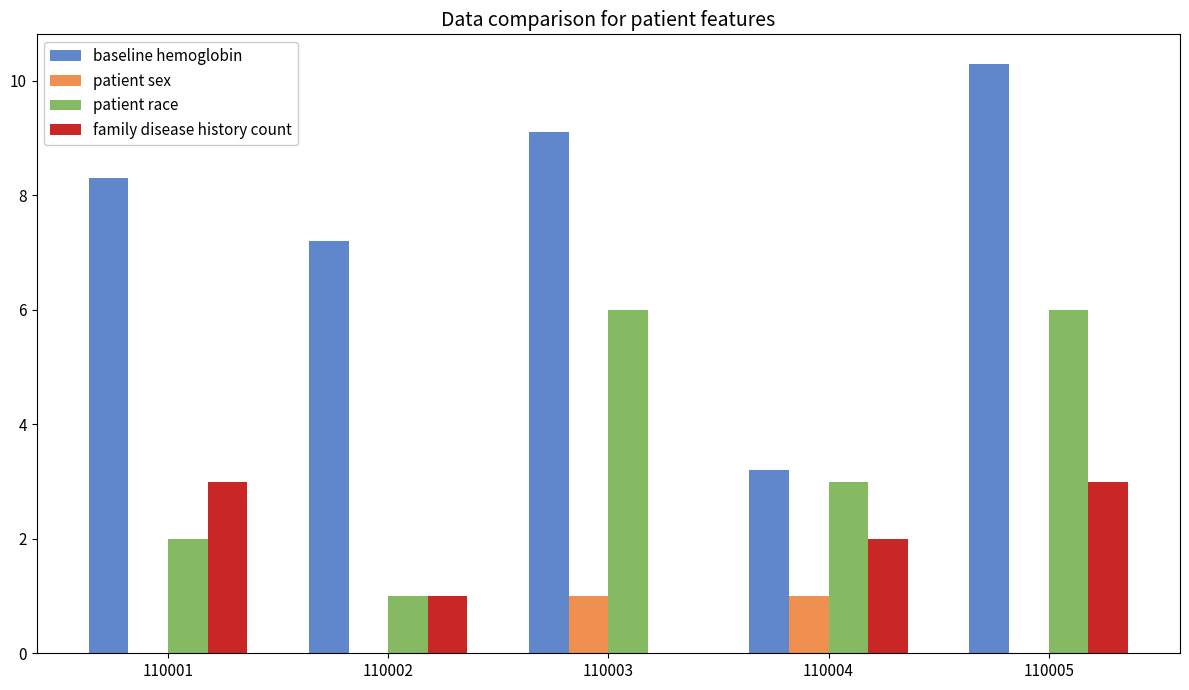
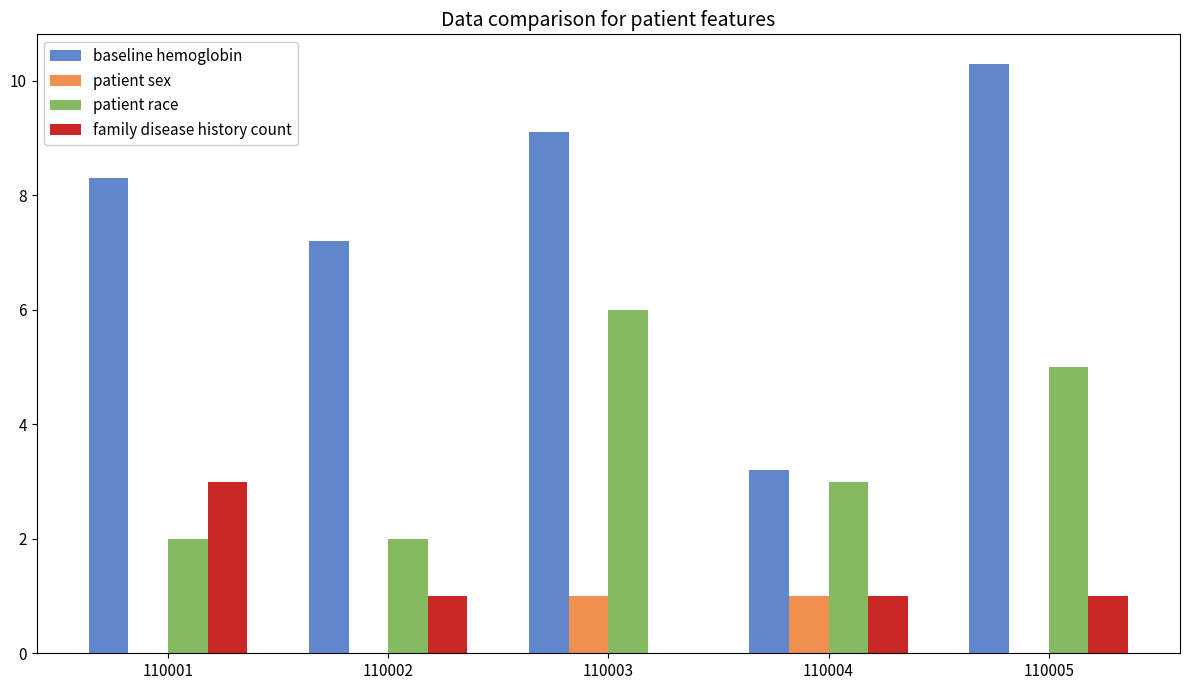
patient race, 110002: 1 -> 2
family disease history count, 110004: 2 -> 1
patient race, 110005: 6 -> 5
family disease history count, 110005: 3 -> 1
